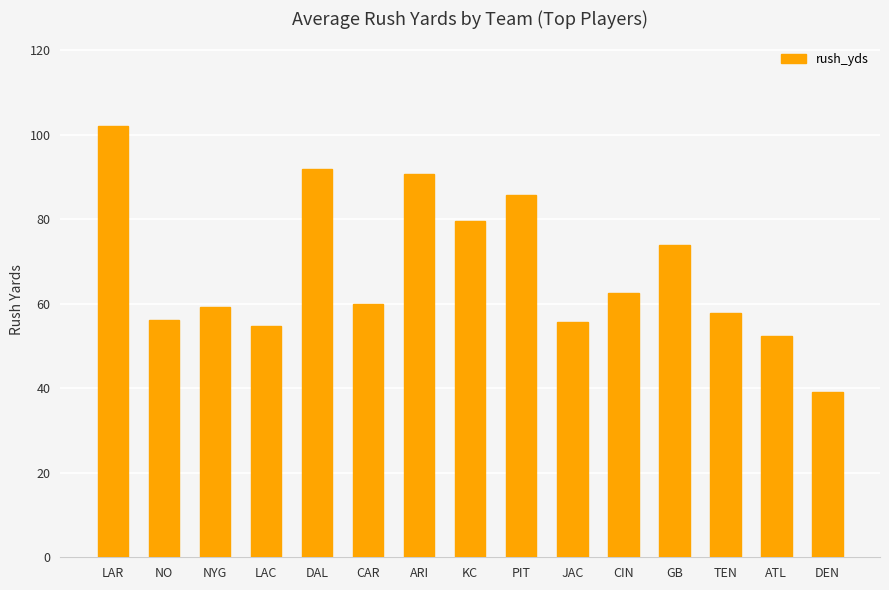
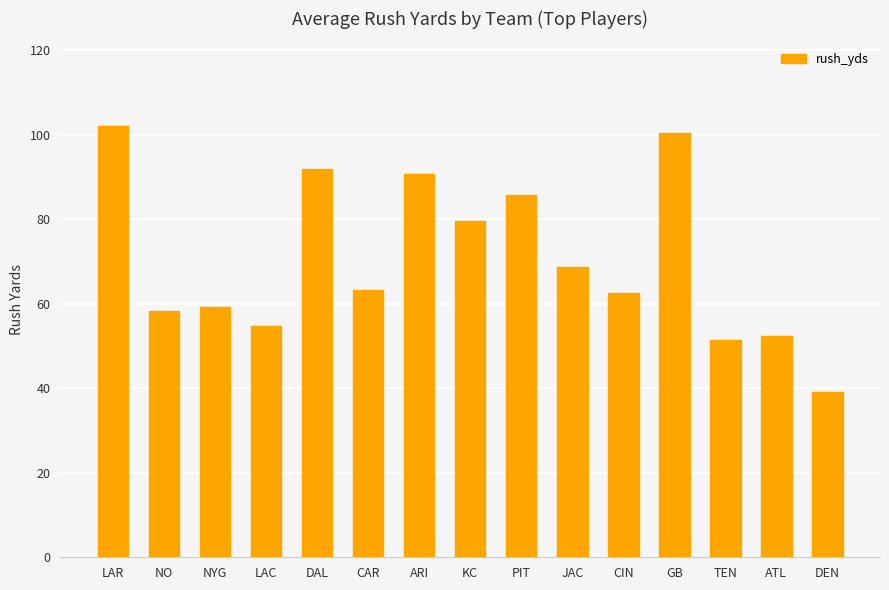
NO: 56 -> 58
CAR: 60 -> 63
JAC: 56 -> 69
GB: 74 -> 100
TEN: 58 -> 52
